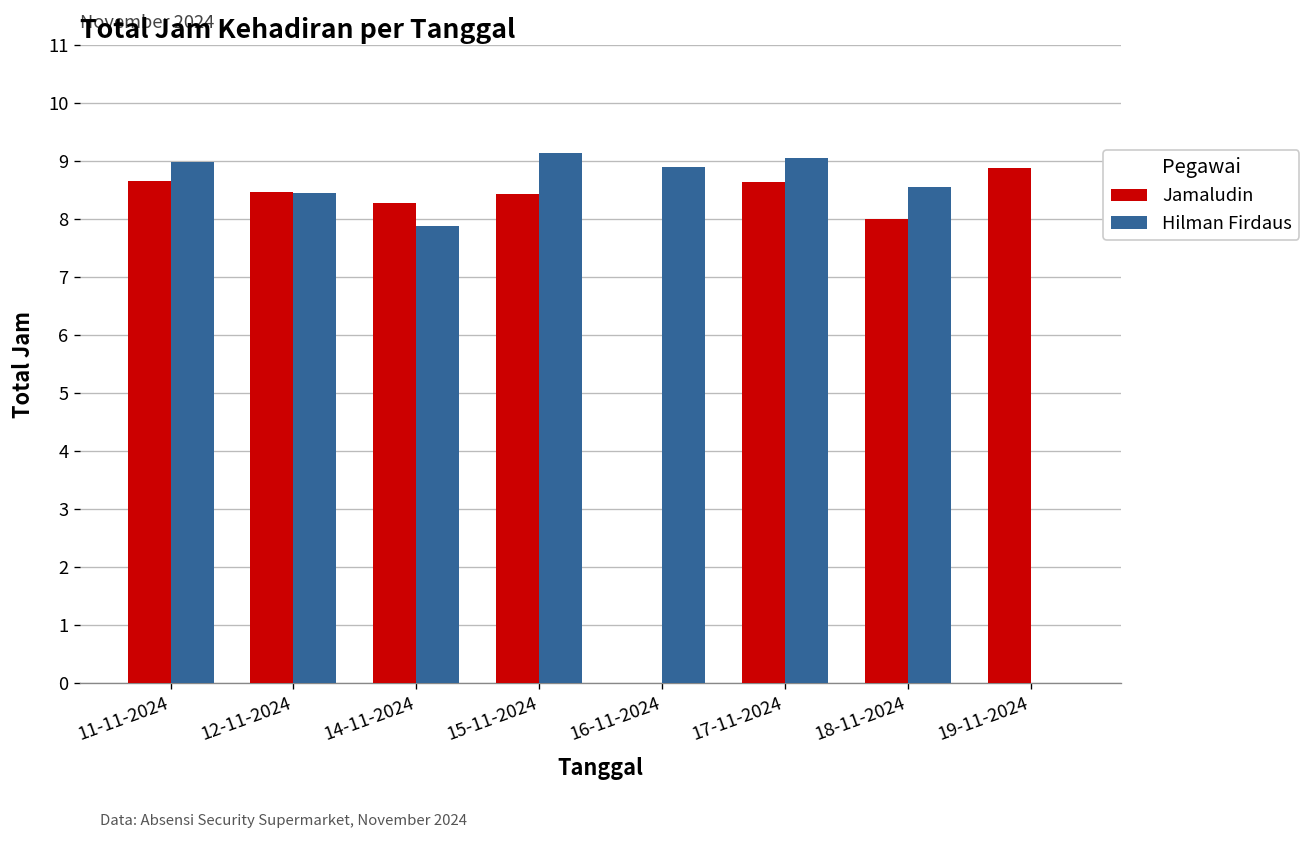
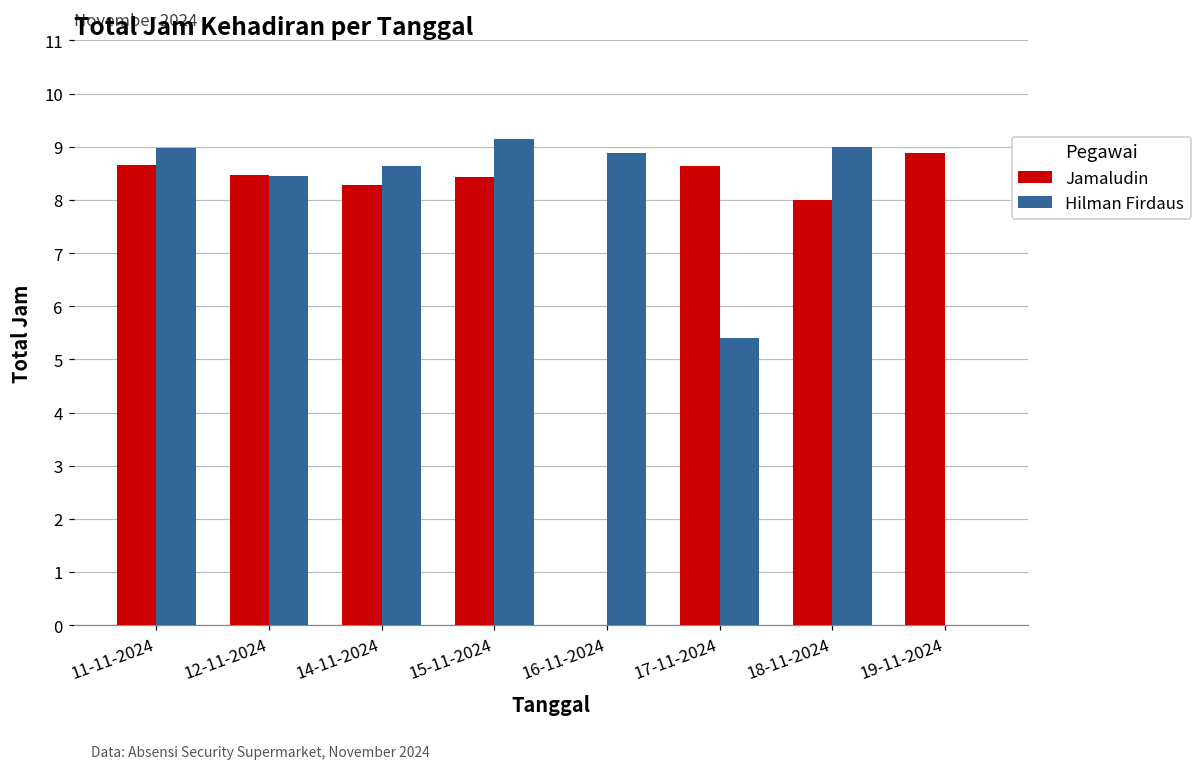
Hilman Firdaus, 14-11-2024: 7.9 -> 8.6
Hilman Firdaus, 17-11-2024: 9.1 -> 5.4
Hilman Firdaus, 18-11-2024: 8.6 -> 9.0
